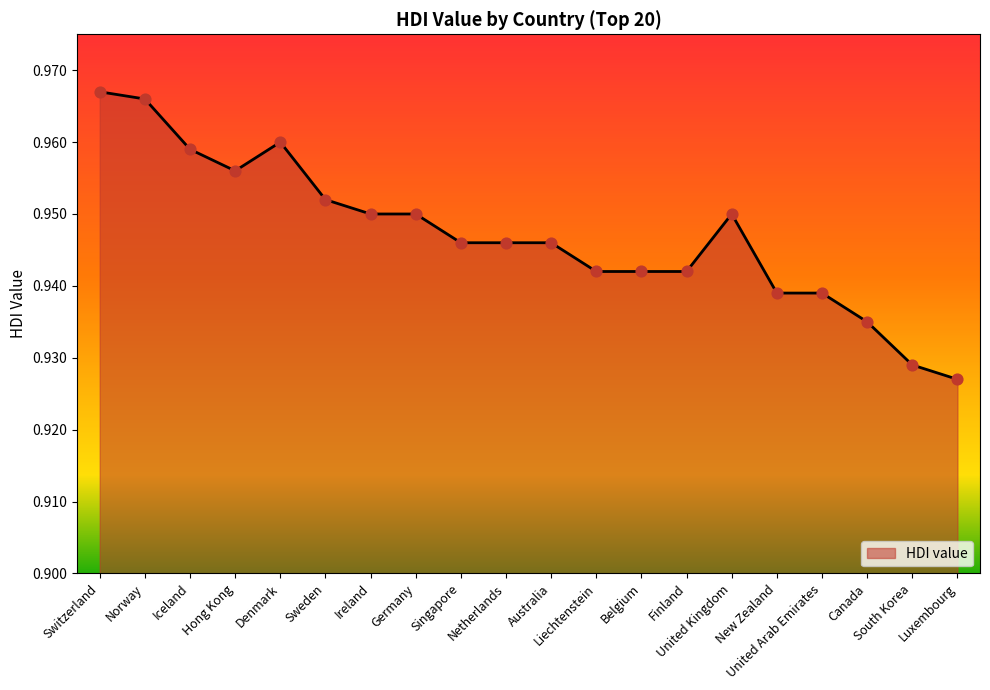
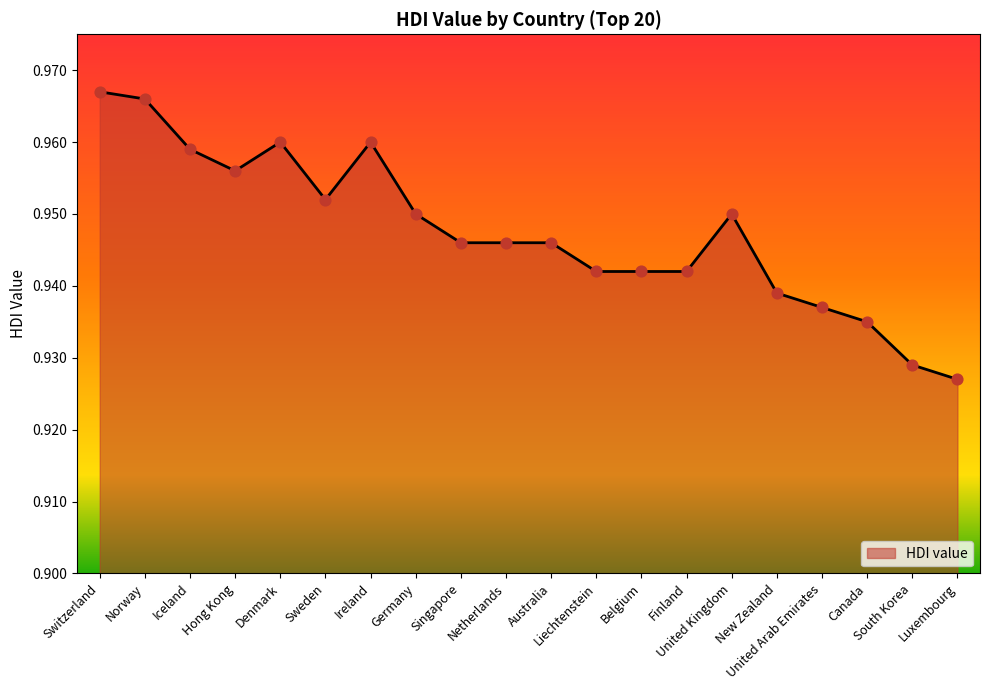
Ireland: 0.95 -> 0.96
United Arab Emirates: 0.939 -> 0.937
